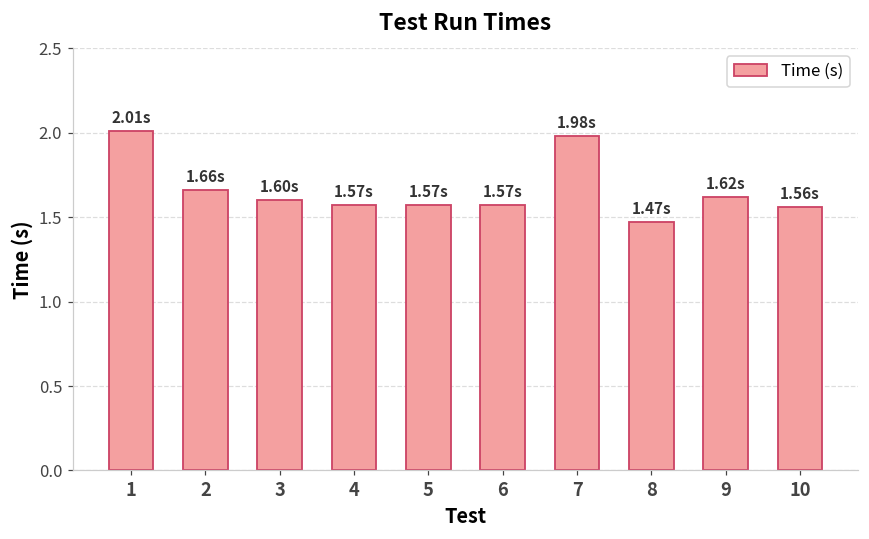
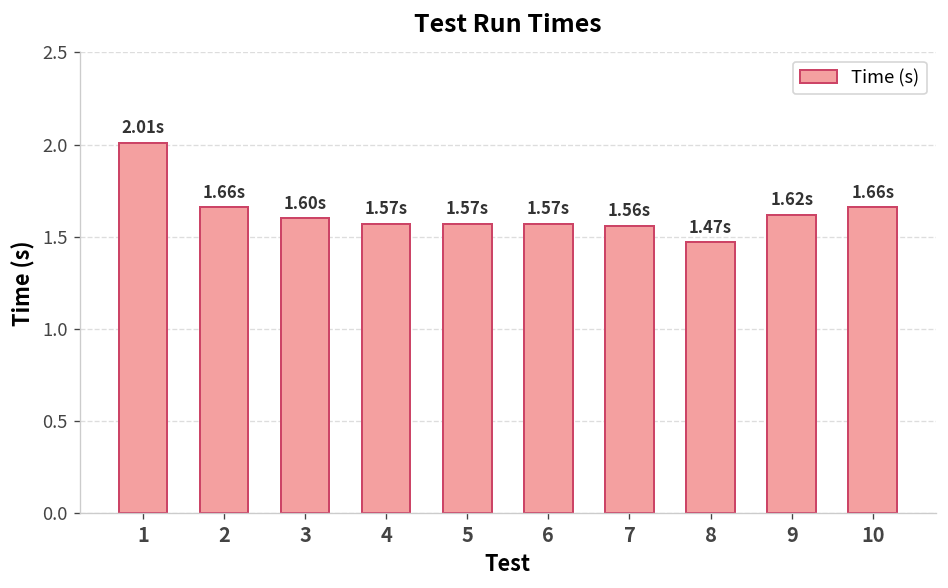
7: 1.98s -> 1.56s
10: 1.56s -> 1.66s
